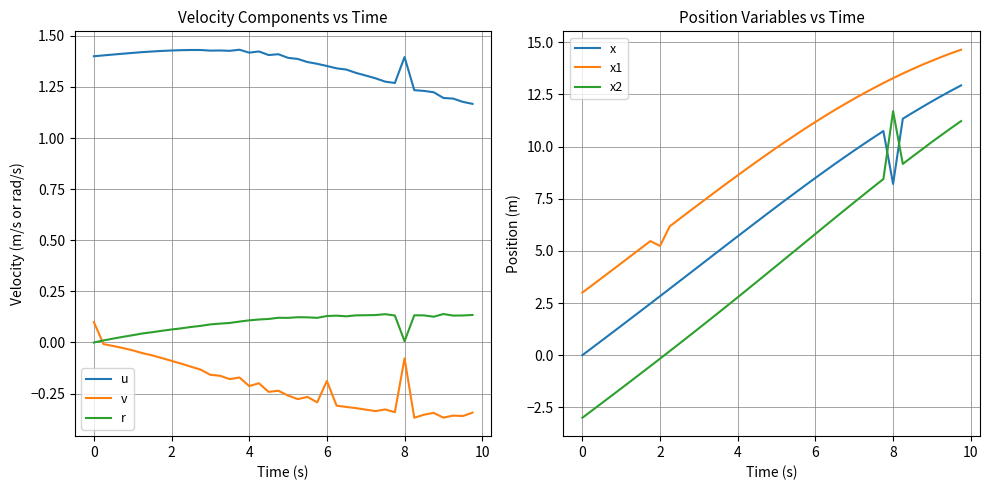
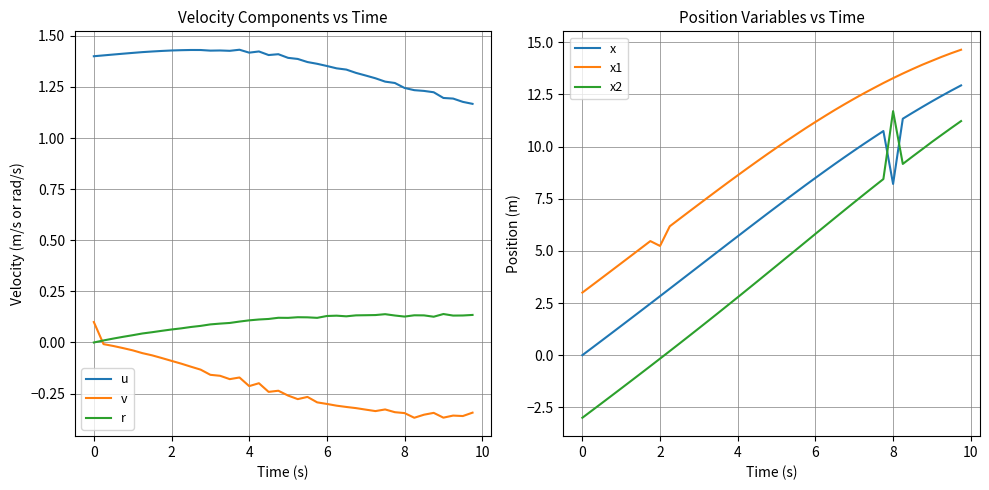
Velocity Components vs Time, v, 6: -0.19 -> -0.30
Velocity Components vs Time, u, 8: 1.40 -> 1.24
Velocity Components vs Time, v, 8: -0.08 -> -0.35
Velocity Components vs Time, r, 8: 0.01 -> 0.13
